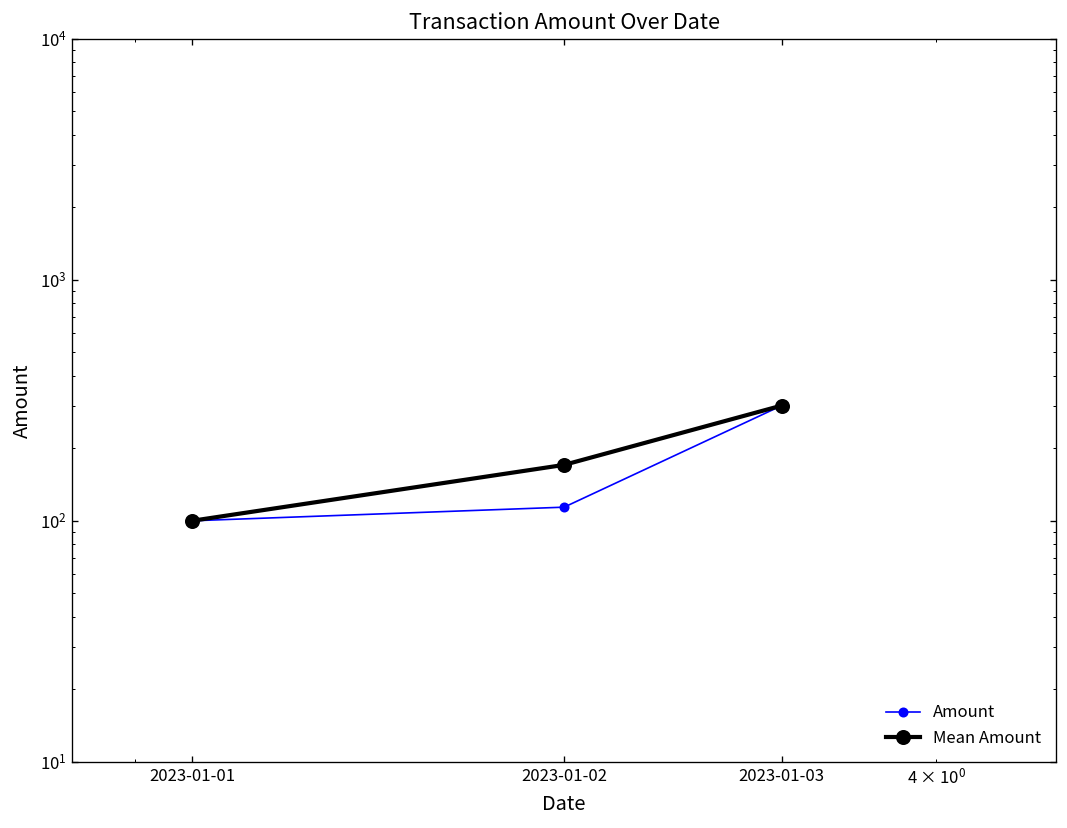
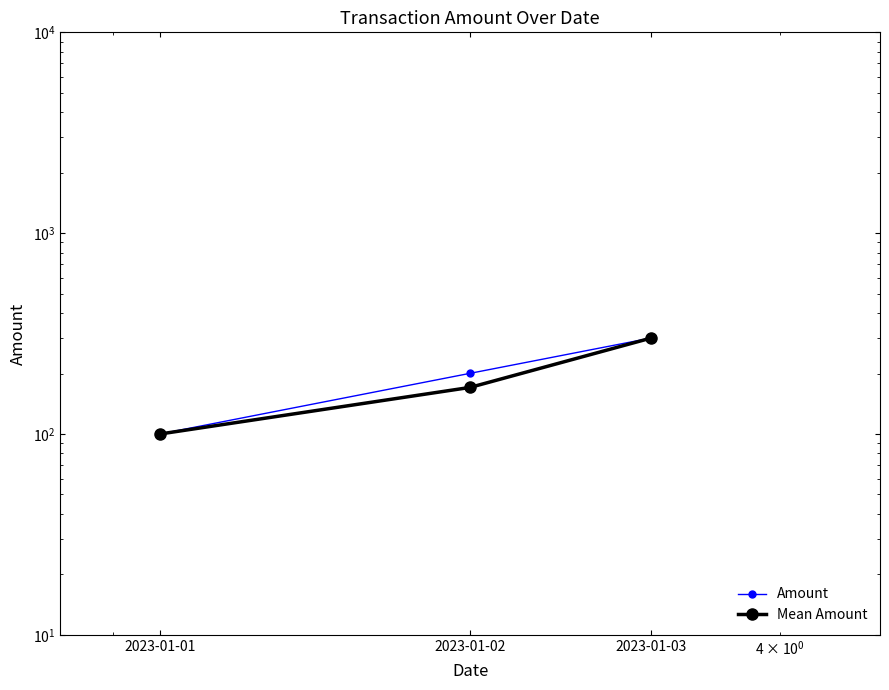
Amount, 2023-01-02: 110 -> 200
